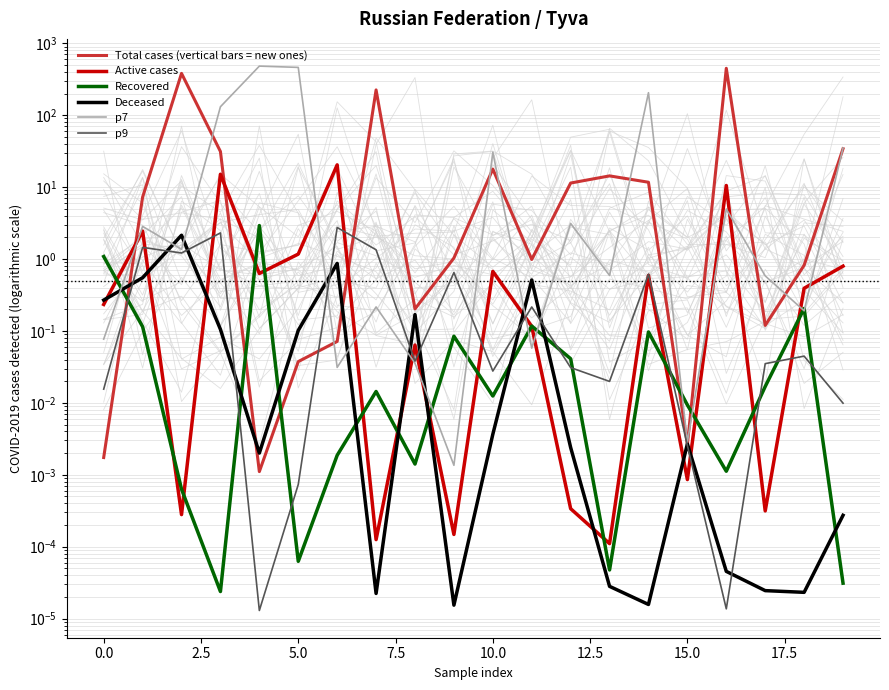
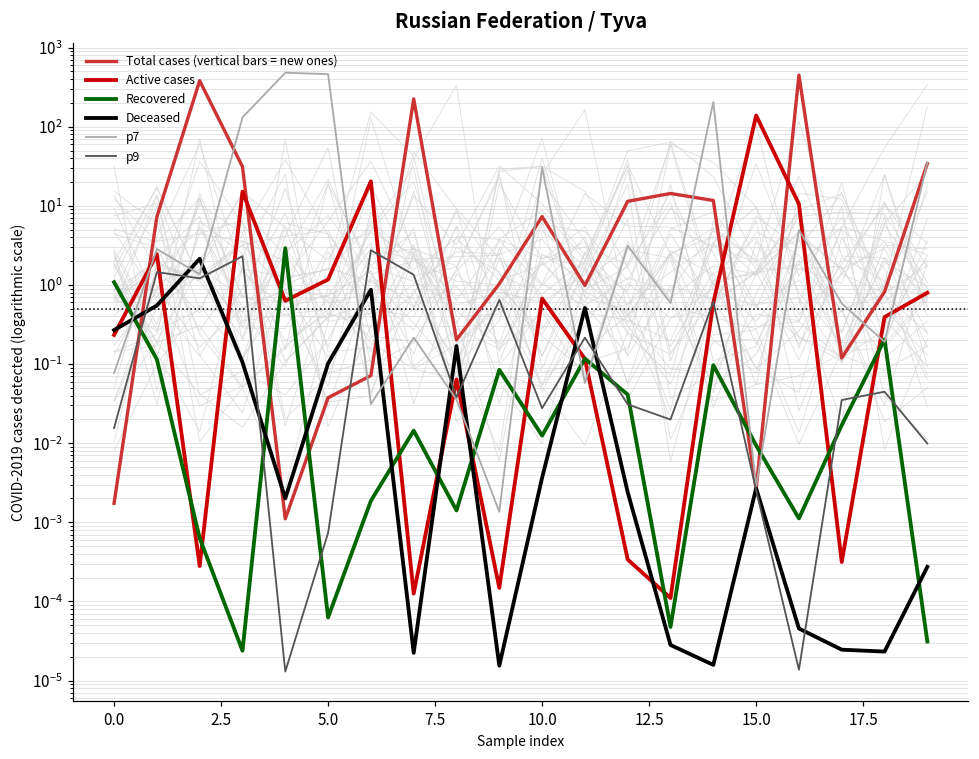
Total cases (vertical bars = new ones), 10.0: 18 -> 7
Active cases, 15.0: 0.0009 -> 140
